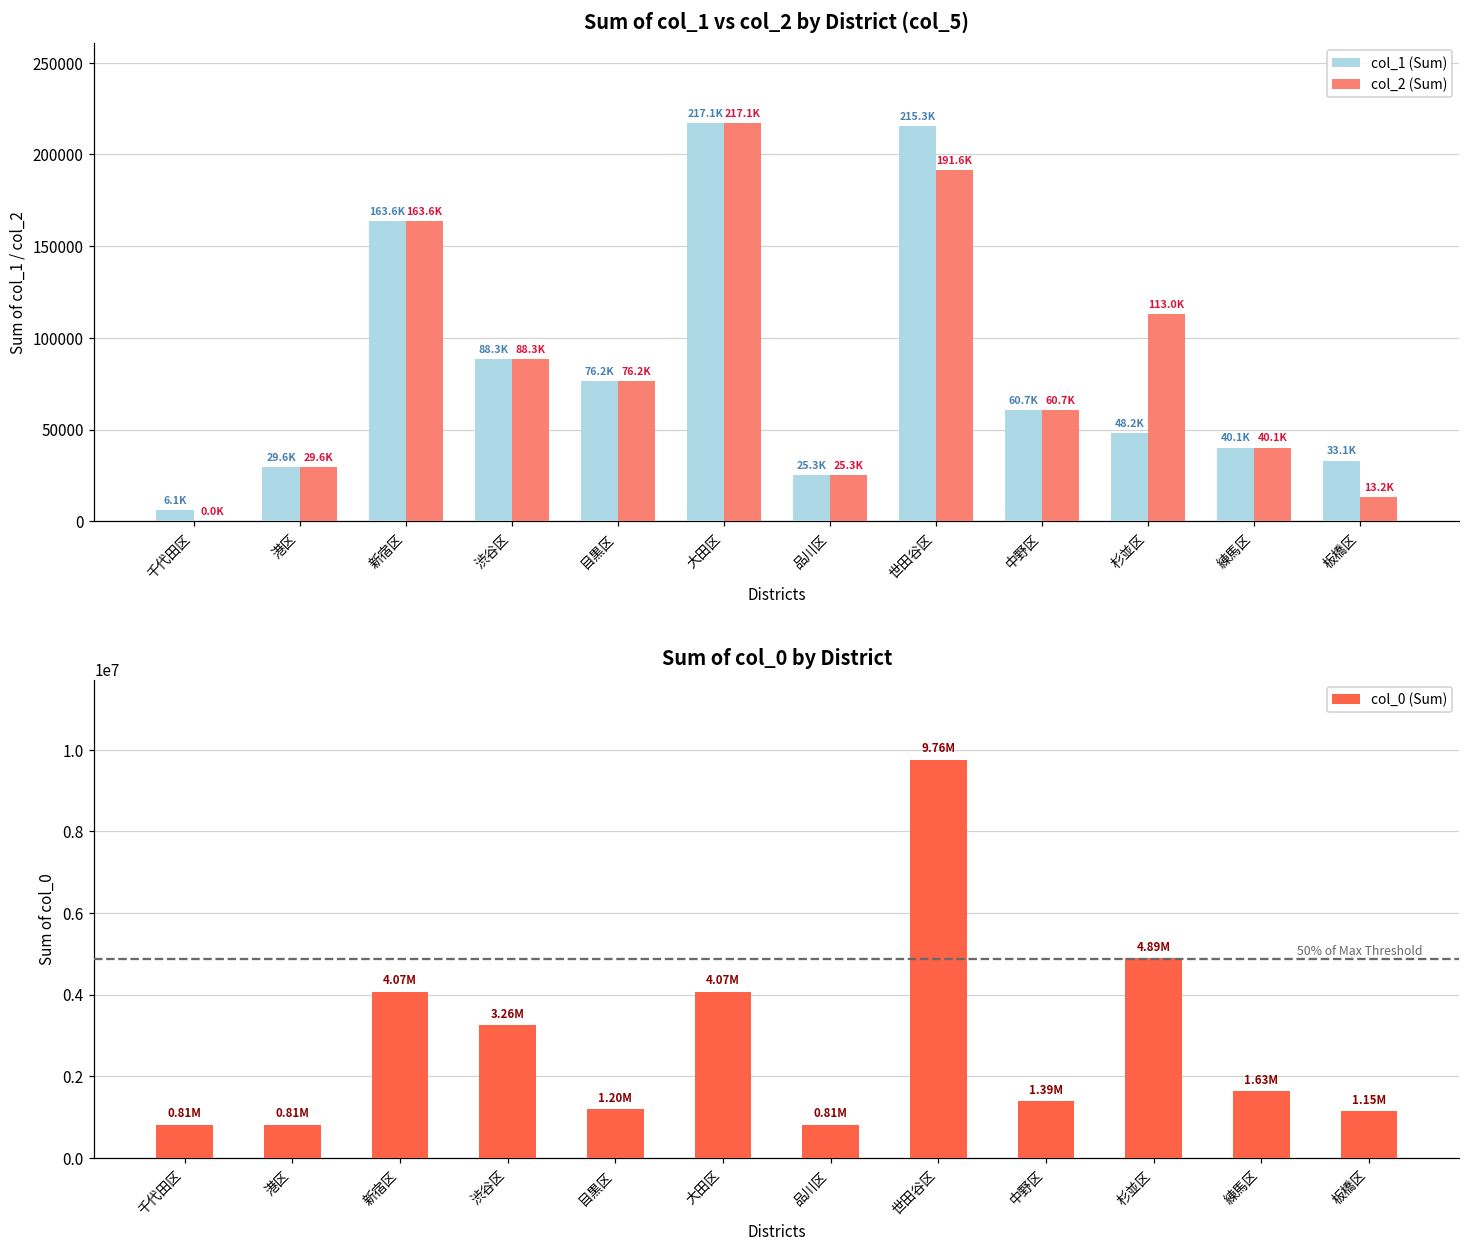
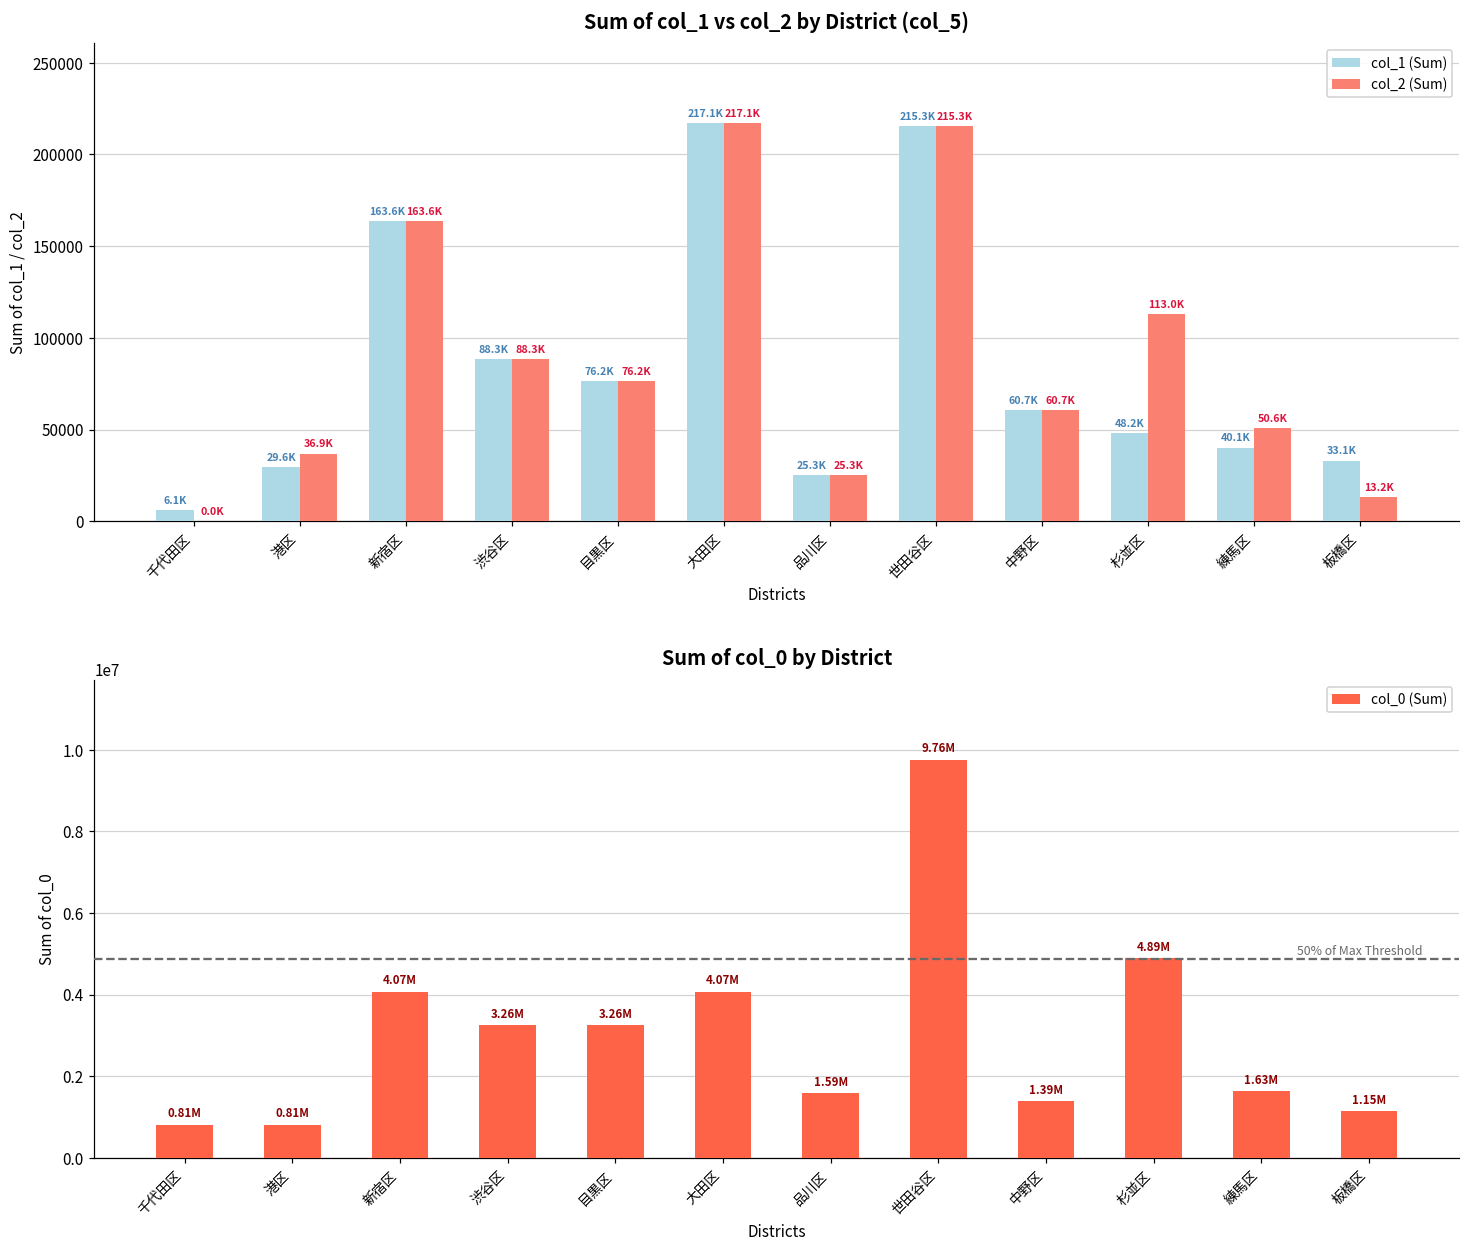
Sum of col_1 vs col_2 by District (col_5), col_2 (Sum), 港区: 29.6K -> 36.9K
Sum of col_1 vs col_2 by District (col_5), col_2 (Sum), 世田谷区: 191.6K -> 215.3K
Sum of col_1 vs col_2 by District (col_5), col_2 (Sum), 練馬区: 40.1K -> 50.6K
Sum of col_0 by District, 目黒区: 1.20M -> 3.26M
Sum of col_0 by District, 品川区: 0.81M -> 1.59M
